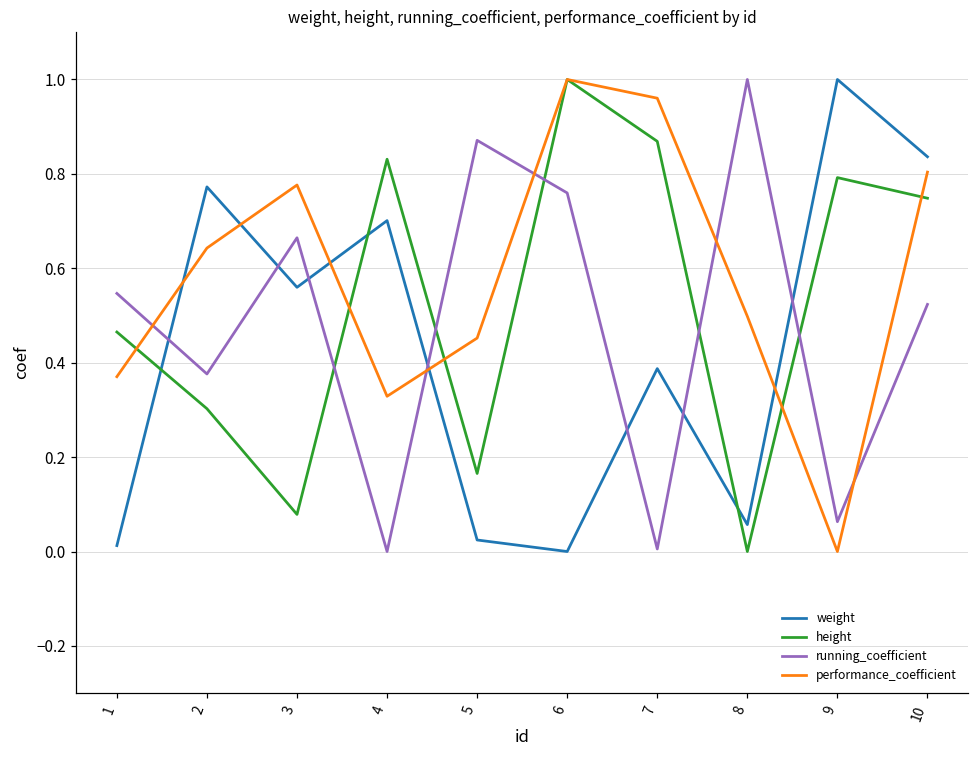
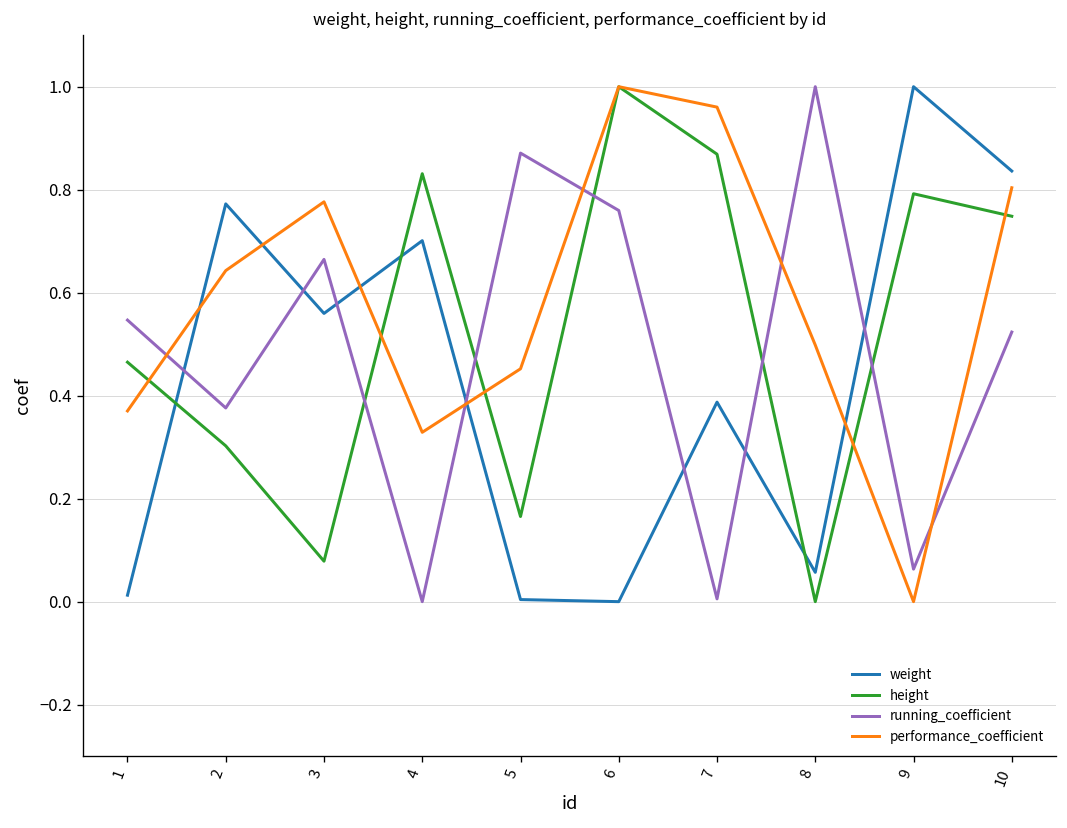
weight, 5: 0.02 -> 0.00
